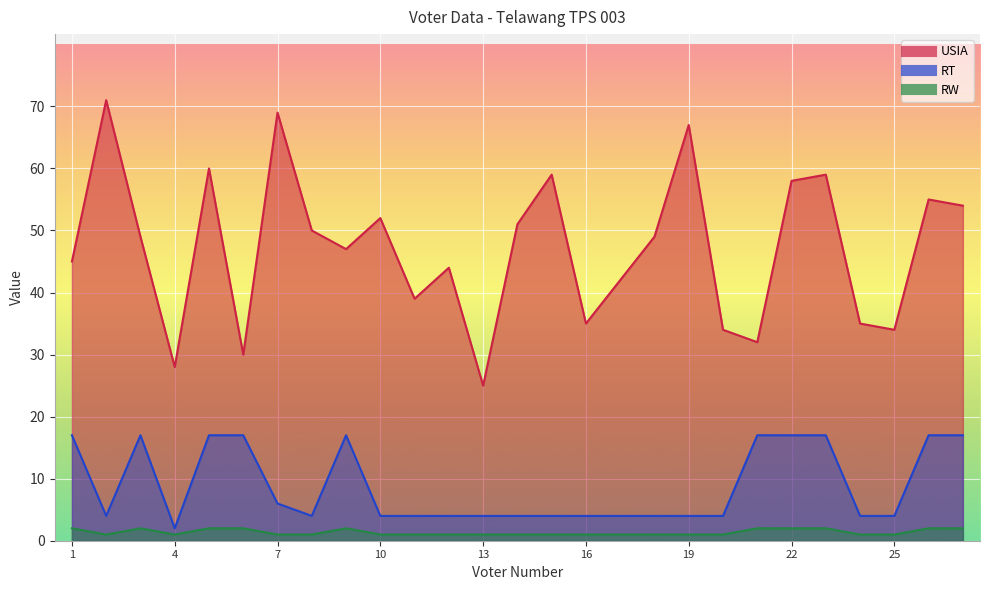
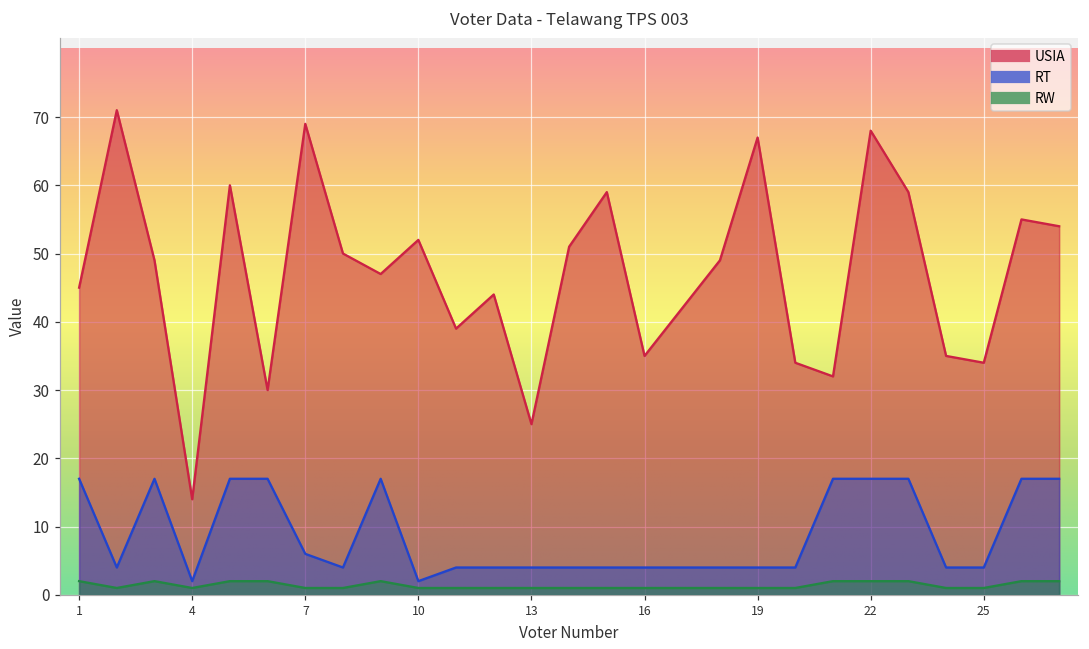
USIA, 4: 28 -> 14
RT, 10: 4 -> 2
USIA, 22: 58 -> 68
